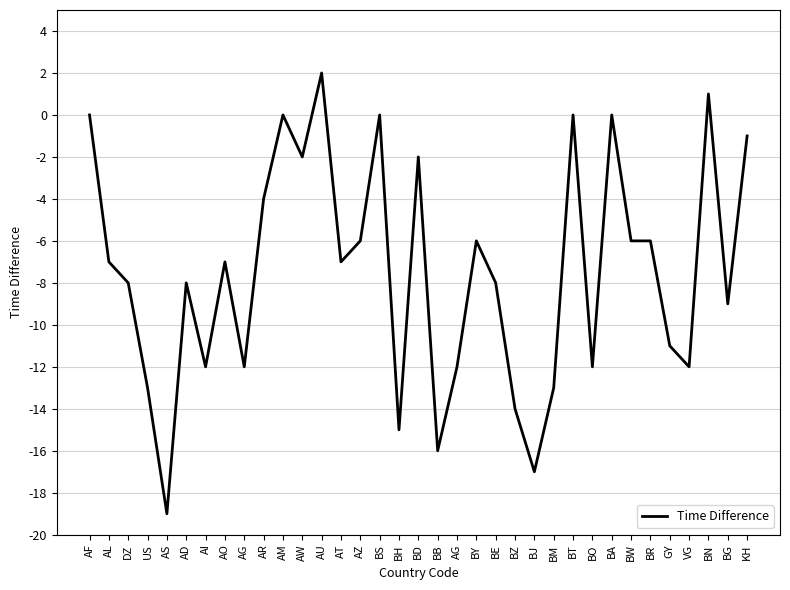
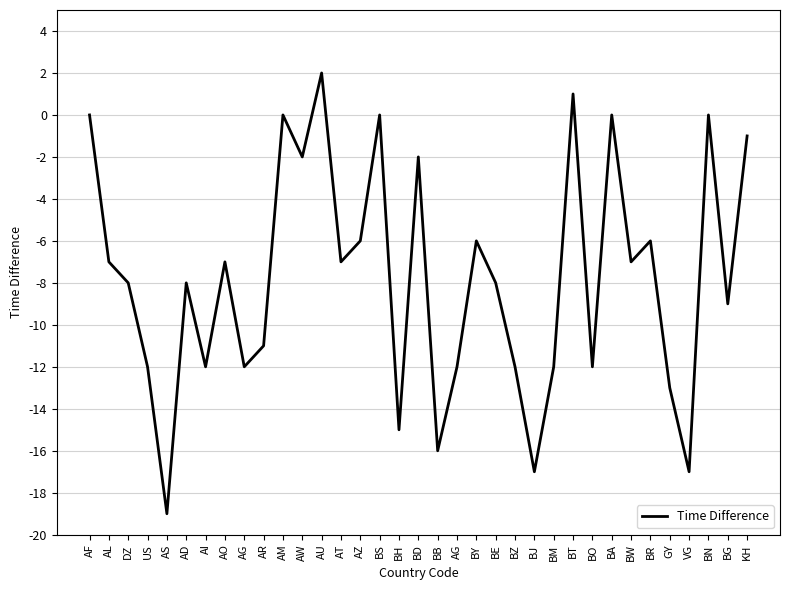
US: -13 -> -12
AR: -4 -> -11
BZ: -14 -> -12
BM: -13 -> -12
BT: 0 -> 1
BW: -6 -> -7
GY: -11 -> -13
VG: -12 -> -17
BN: 1 -> 0
